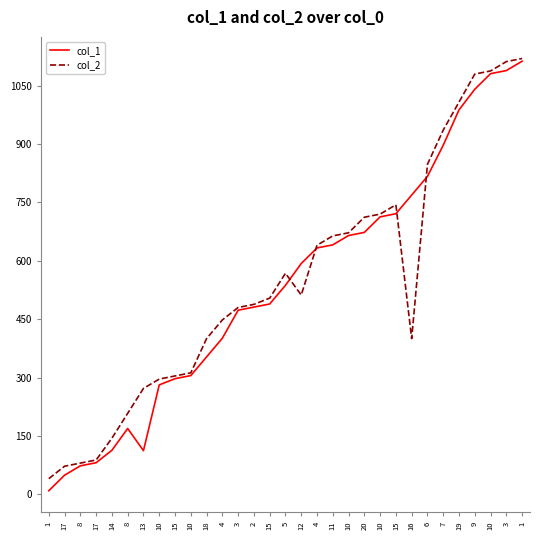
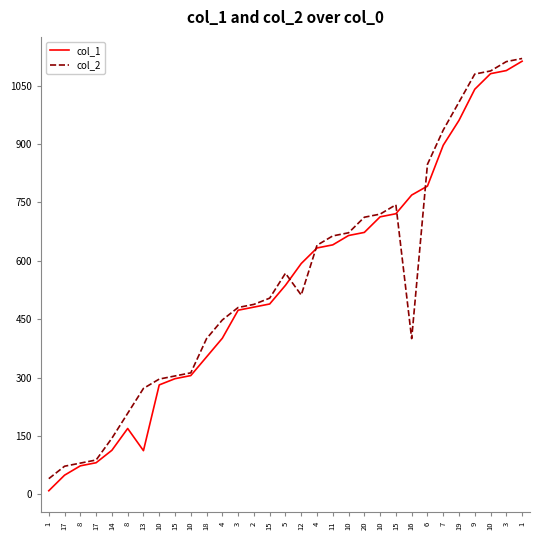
col_1, 6: 820 -> 790
col_1, 19: 990 -> 960
